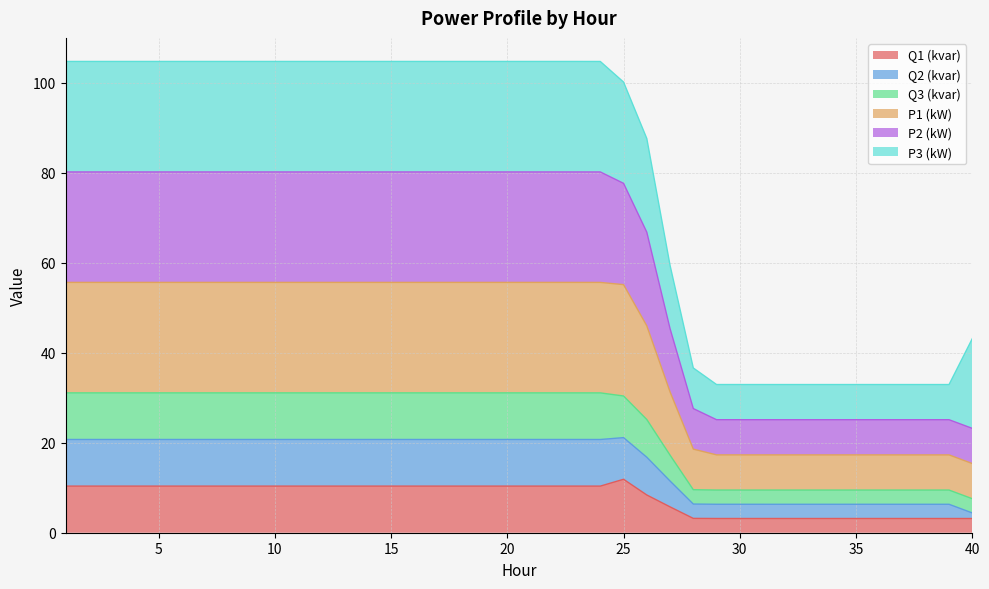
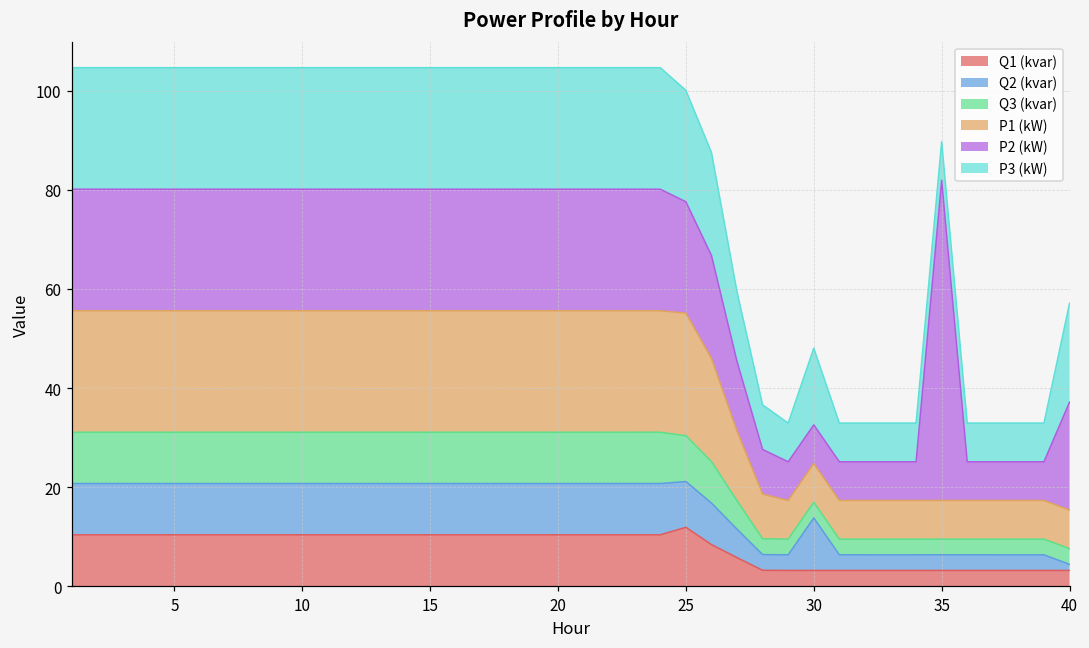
Q2 (kvar), 30: 3 -> 11
P3 (kW), 30: 8 -> 15
P2 (kW), 35: 8 -> 65
P2 (kW), 40: 8 -> 22
